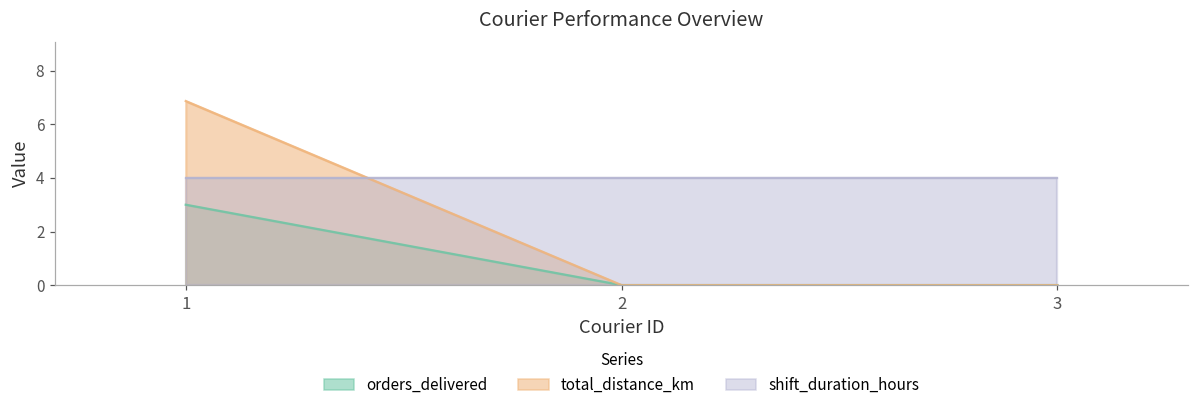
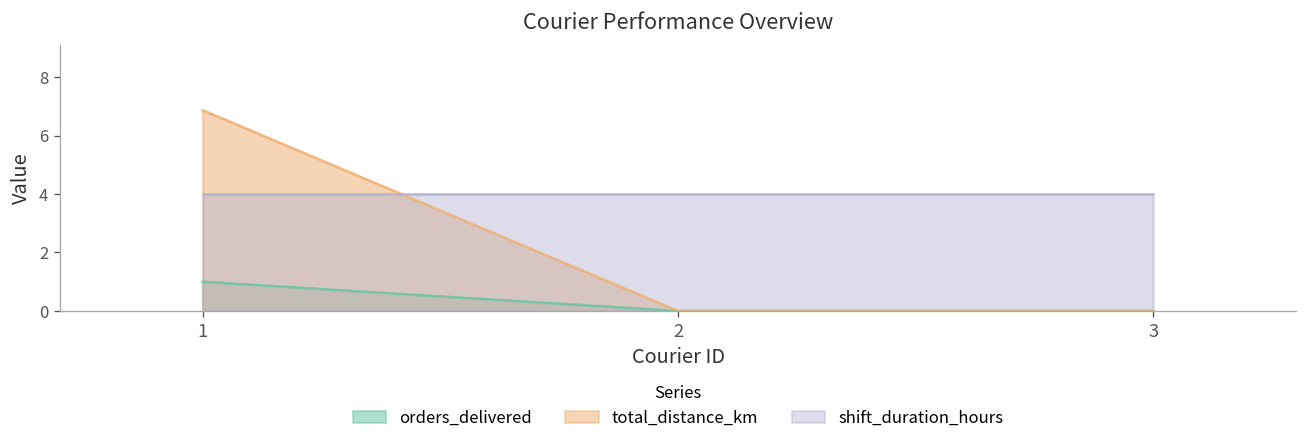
orders_delivered, 1: 3 -> 1
